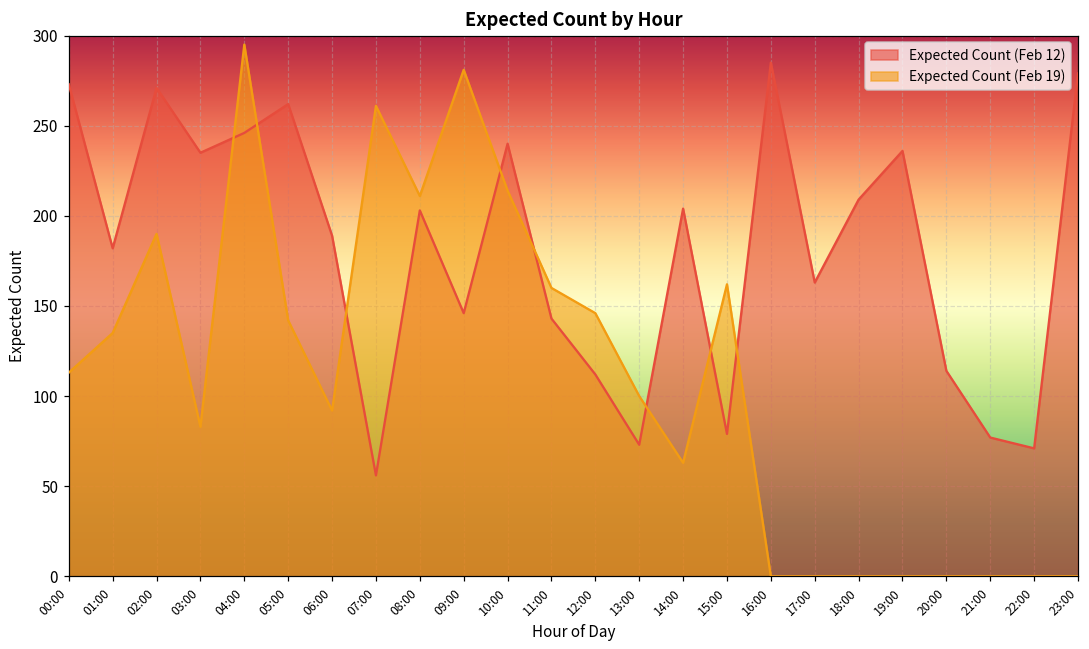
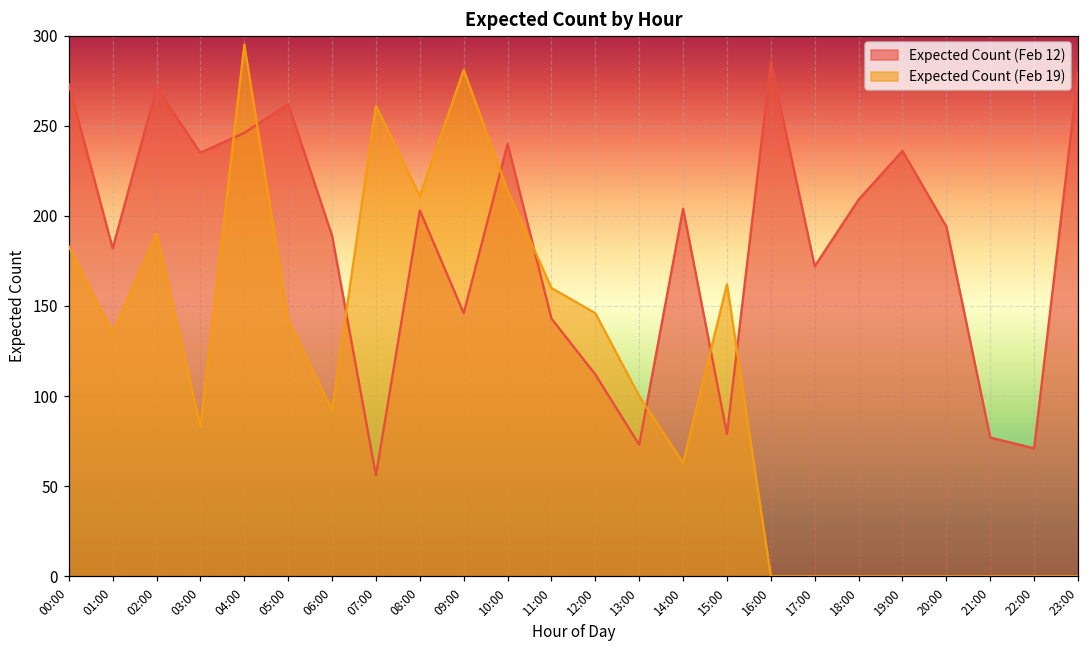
Expected Count (Feb 19), 00:00: 113 -> 183
Expected Count (Feb 12), 17:00: 163 -> 172
Expected Count (Feb 12), 20:00: 114 -> 194
